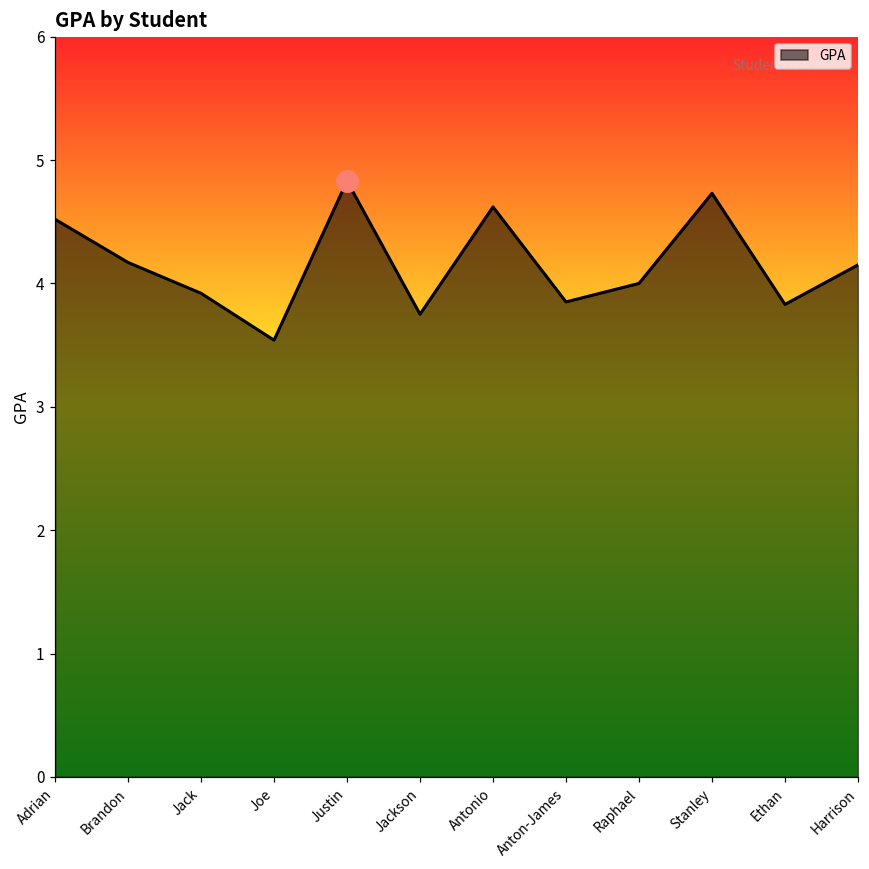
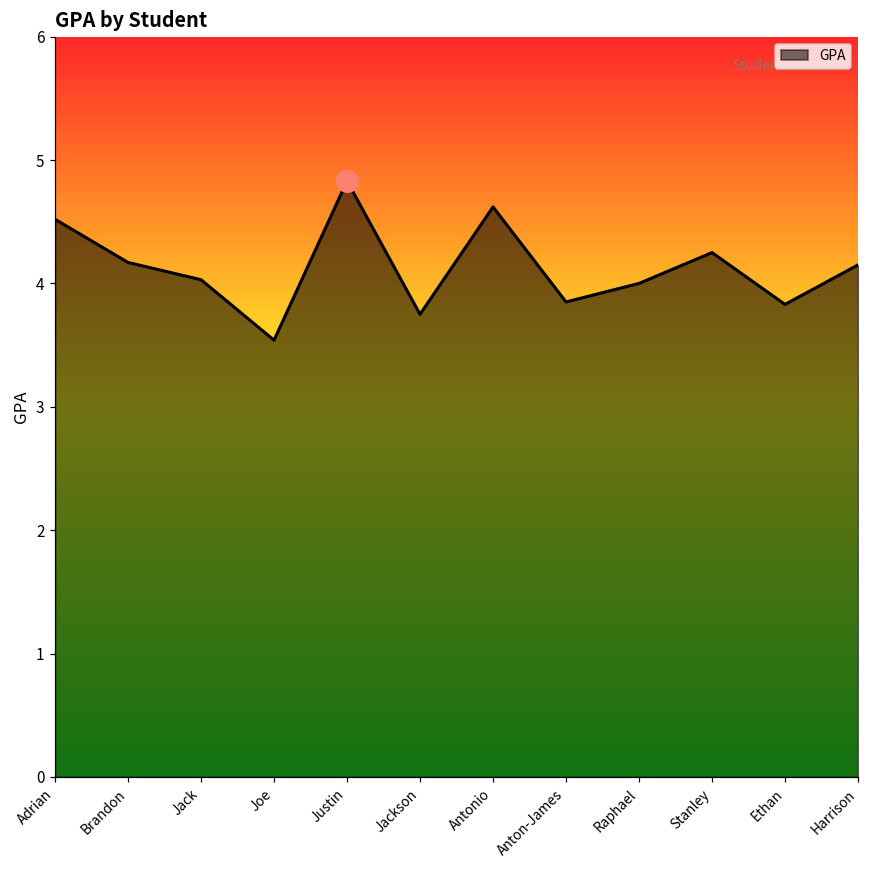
GPA, Jack: 3.92 -> 4.03
GPA, Stanley: 4.73 -> 4.25
